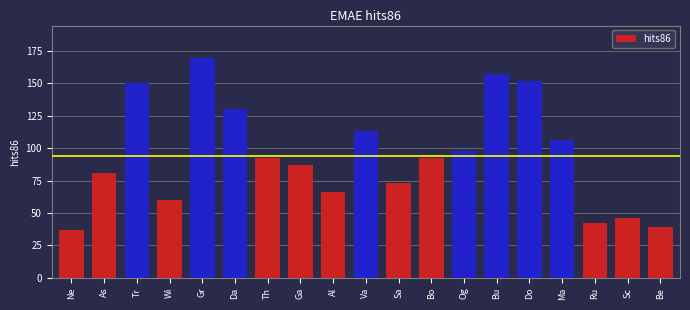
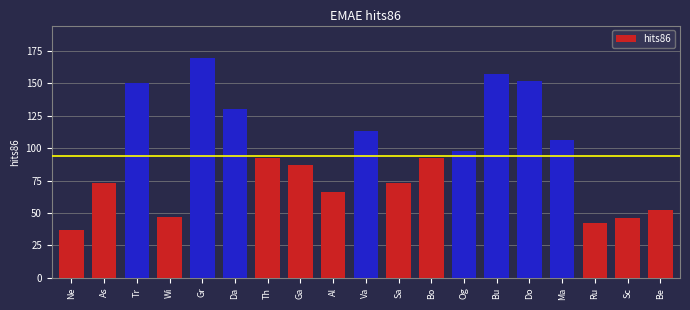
As: 81 -> 73
Wi: 60 -> 47
Be: 39 -> 52
